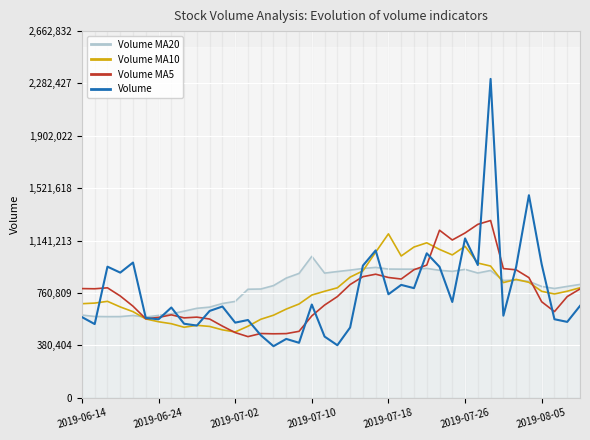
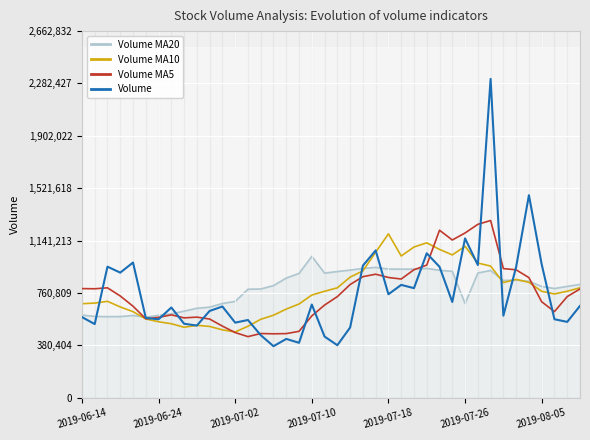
Volume MA20, 2019-07-26: 930,000 -> 680,000
